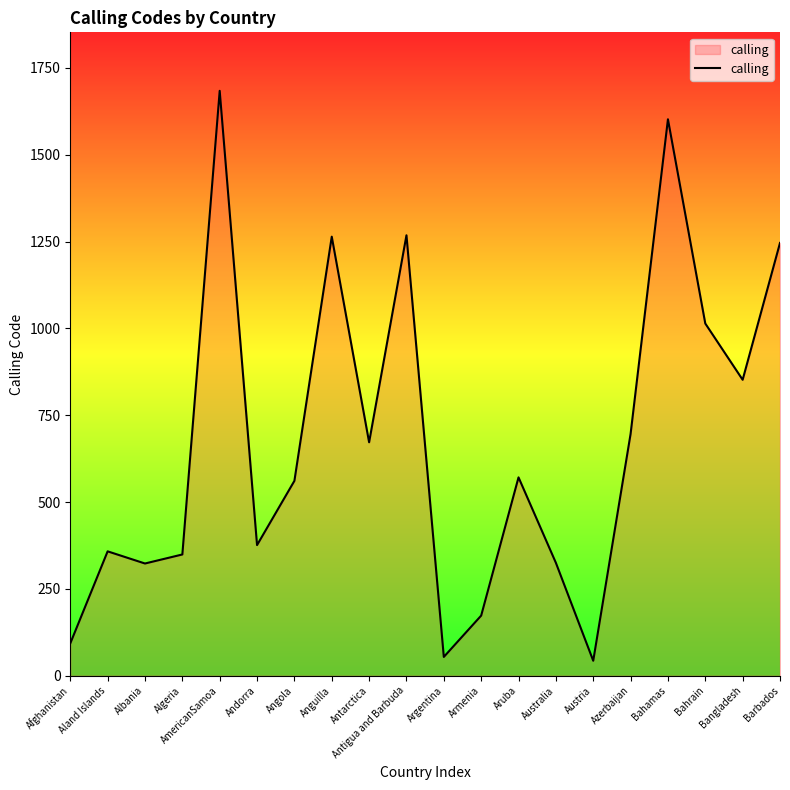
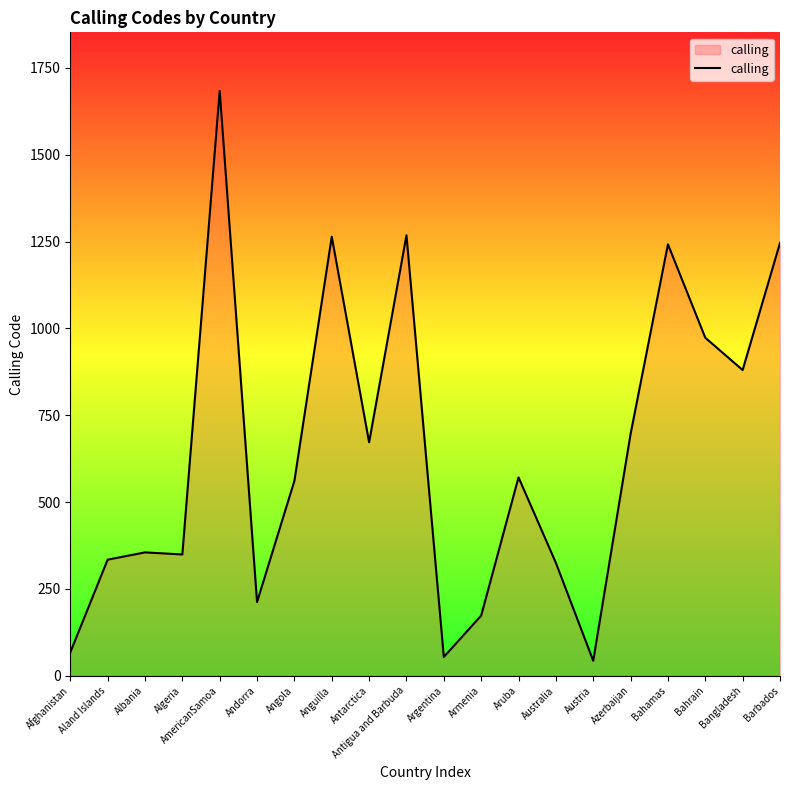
Afghanistan: 90 -> 70
Aland Islands: 360 -> 330
Albania: 320 -> 360
Andorra: 380 -> 210
Bahamas: 1600 -> 1240
Bahrain: 1010 -> 970
Bangladesh: 850 -> 880
